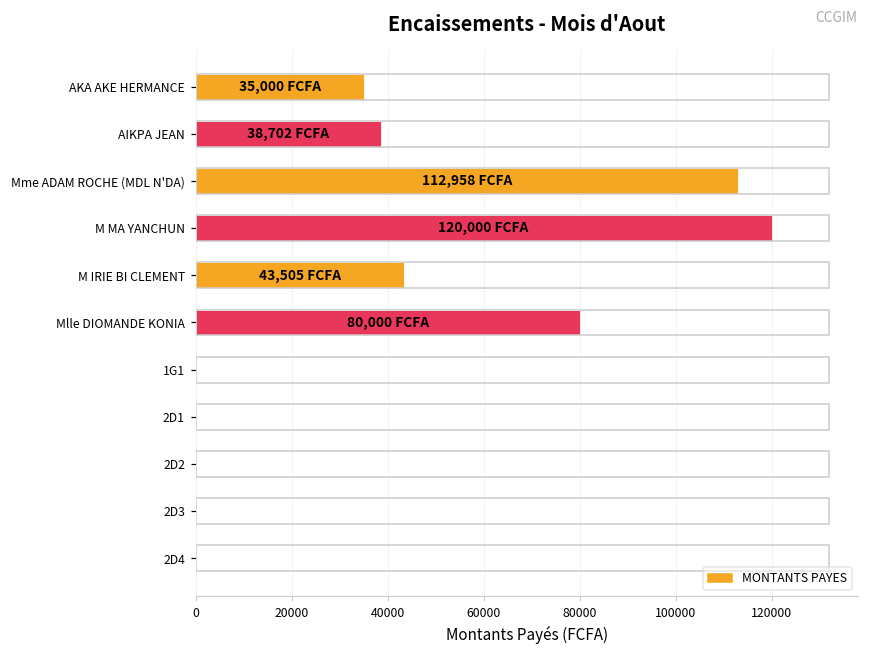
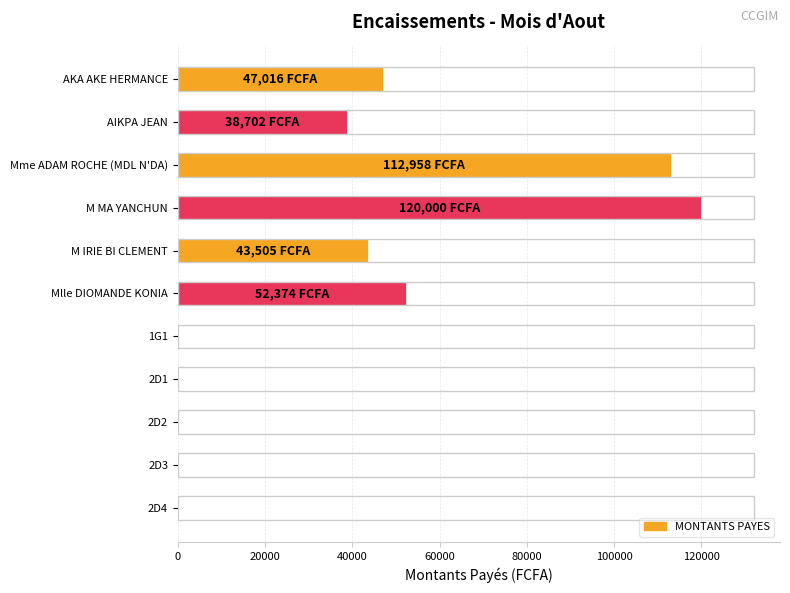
AKA AKE HERMANCE: 35,000 -> 47,016
Mlle DIOMANDE KONIA: 80,000 -> 52,374
